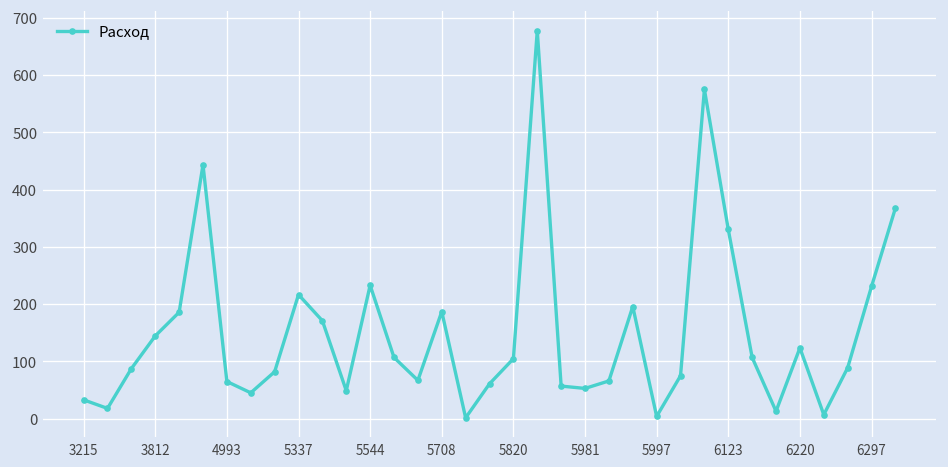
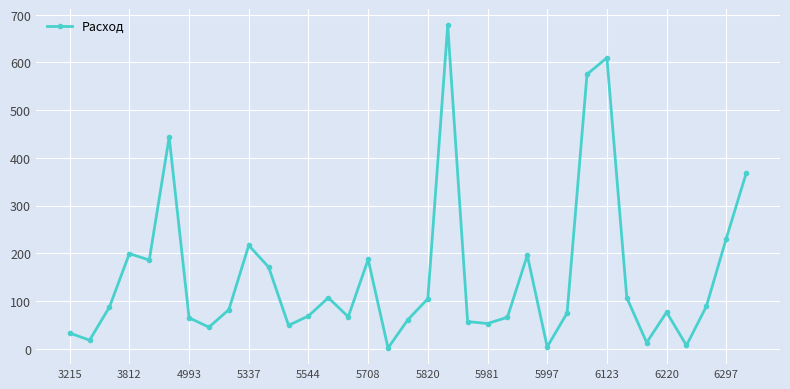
3812: 140 -> 200
5544: 230 -> 70
6123: 330 -> 610
6220: 120 -> 80
